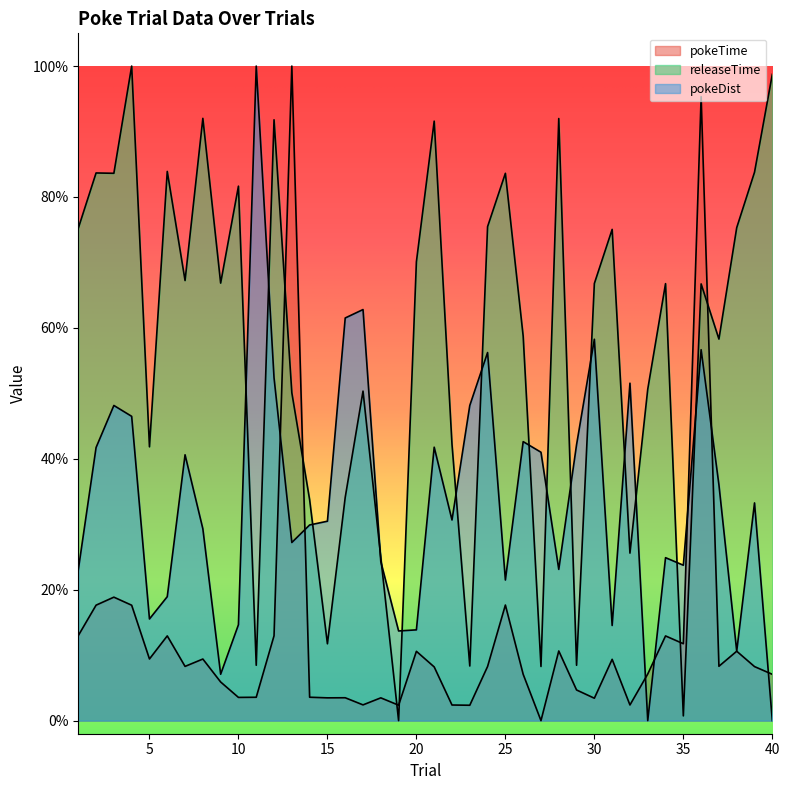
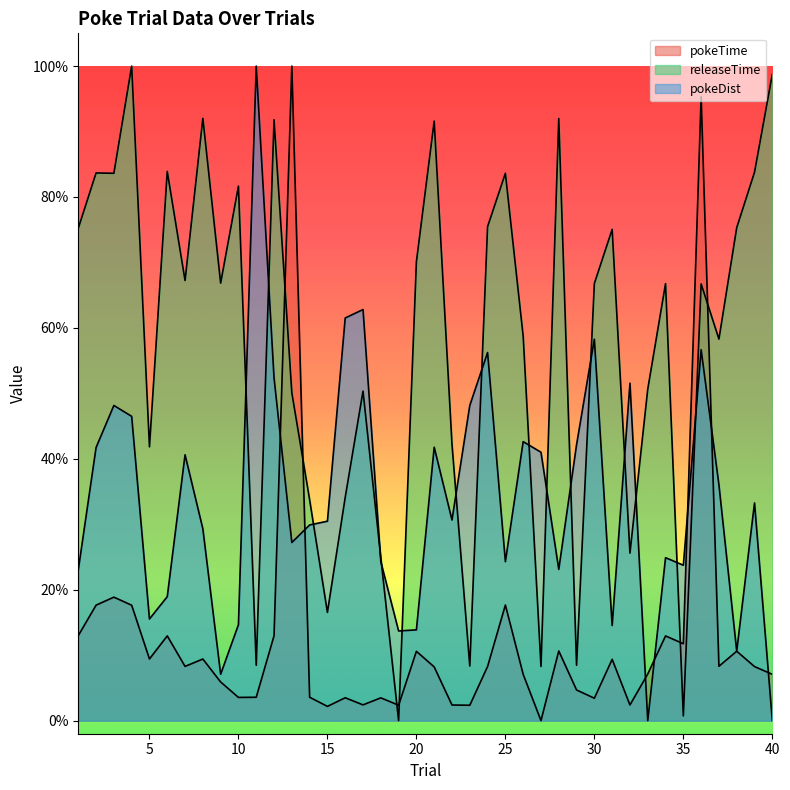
pokeTime, 15: 3% -> 2%
releaseTime, 15: 12% -> 17%
pokeDist, 25: 21% -> 24%
